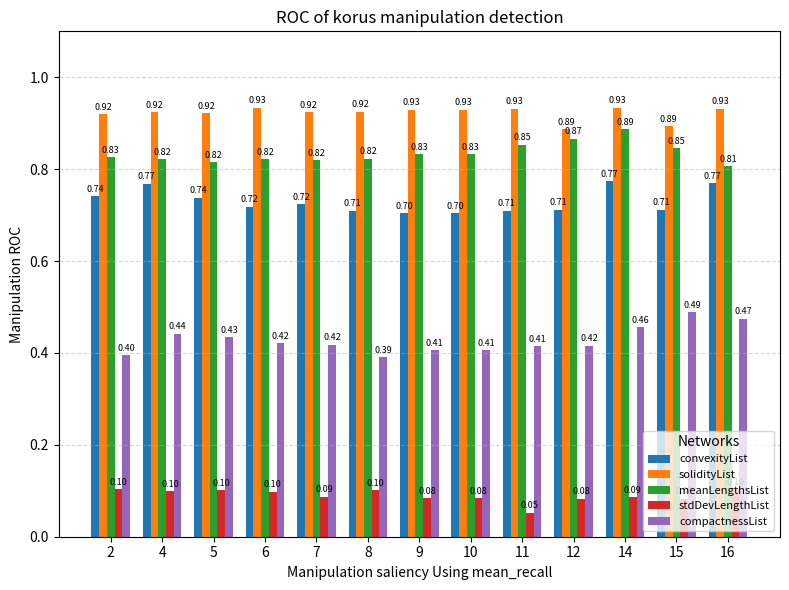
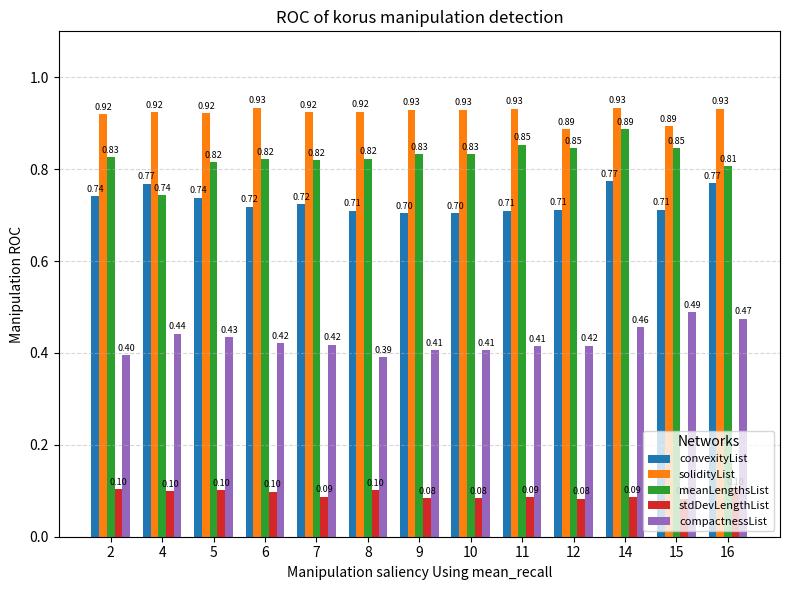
meanLengthsList, 4: 0.82 -> 0.74
stdDevLengthList, 11: 0.05 -> 0.09
meanLengthsList, 12: 0.87 -> 0.85
